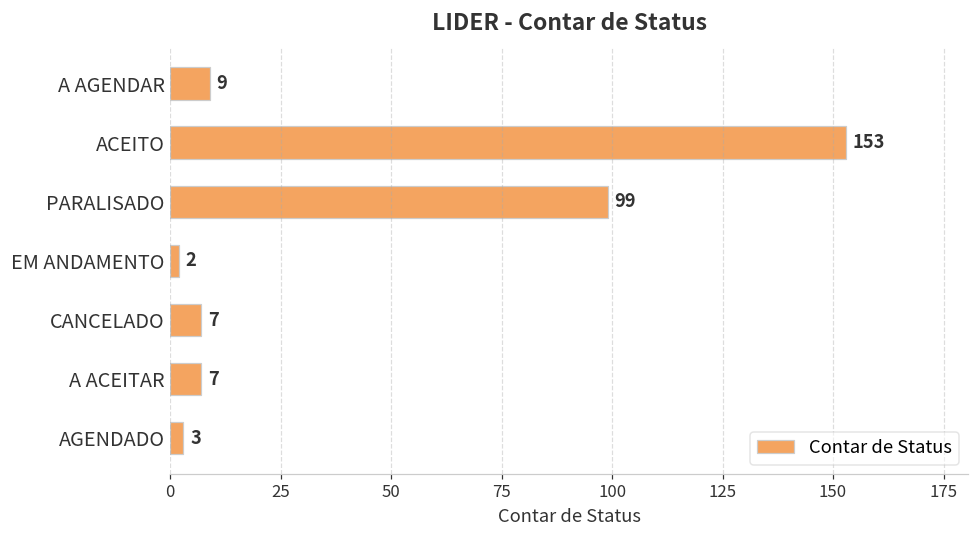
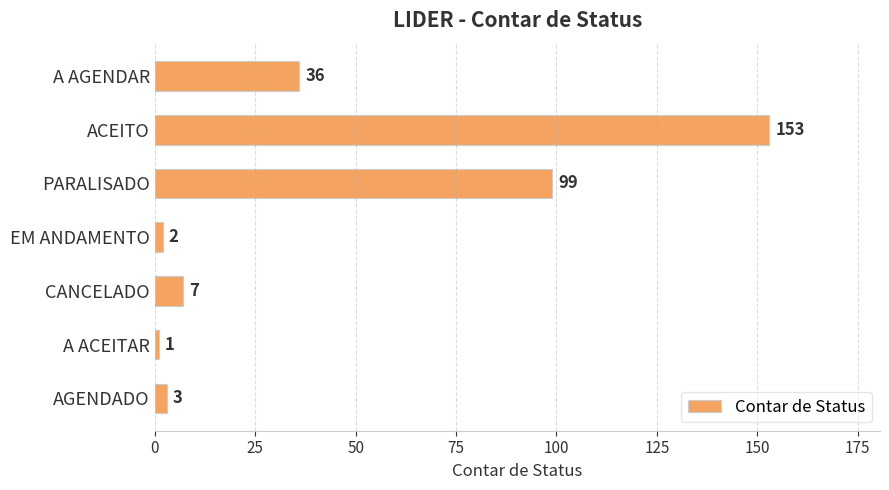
A AGENDAR: 9 -> 36
A ACEITAR: 7 -> 1
